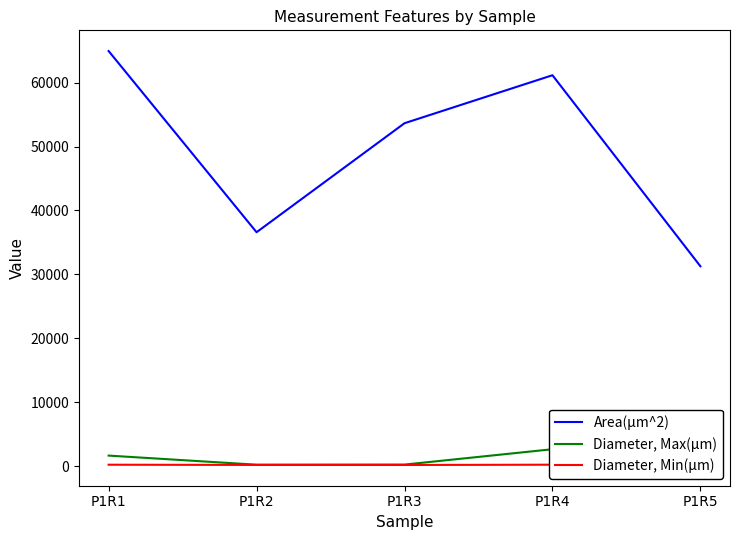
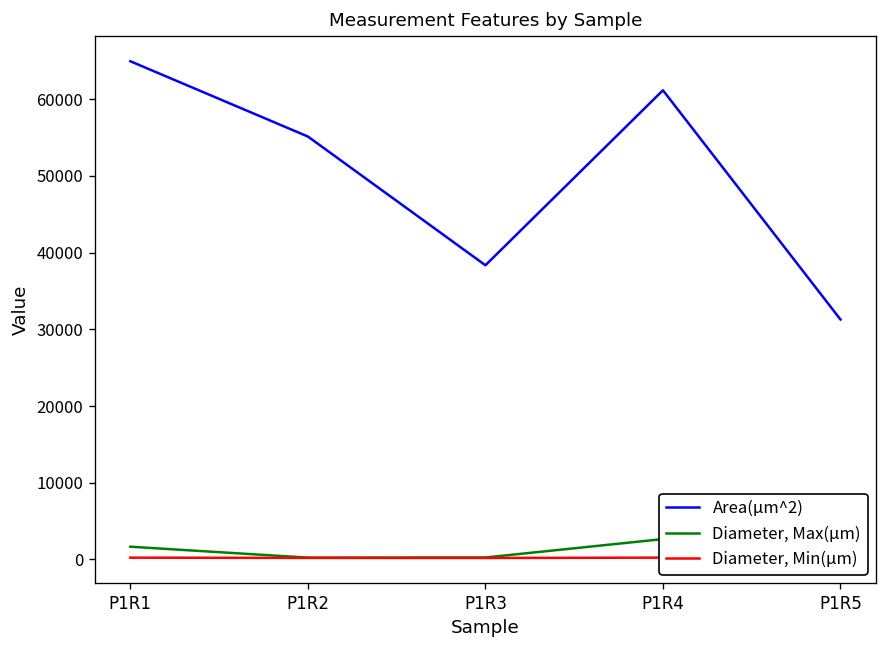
Area(µm^2), P1R2: 37000 -> 55000
Area(µm^2), P1R3: 54000 -> 38000
